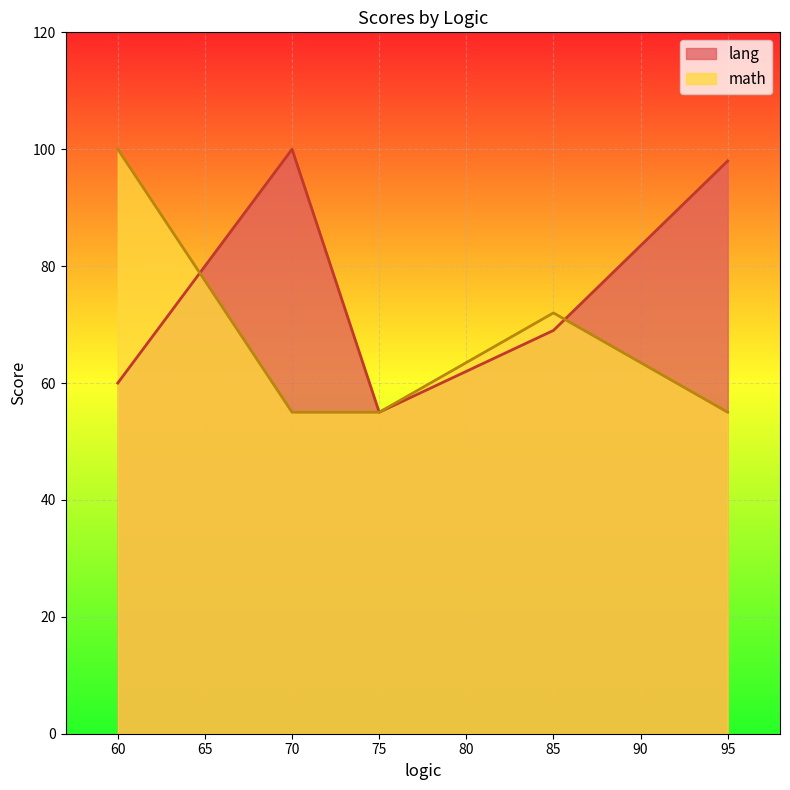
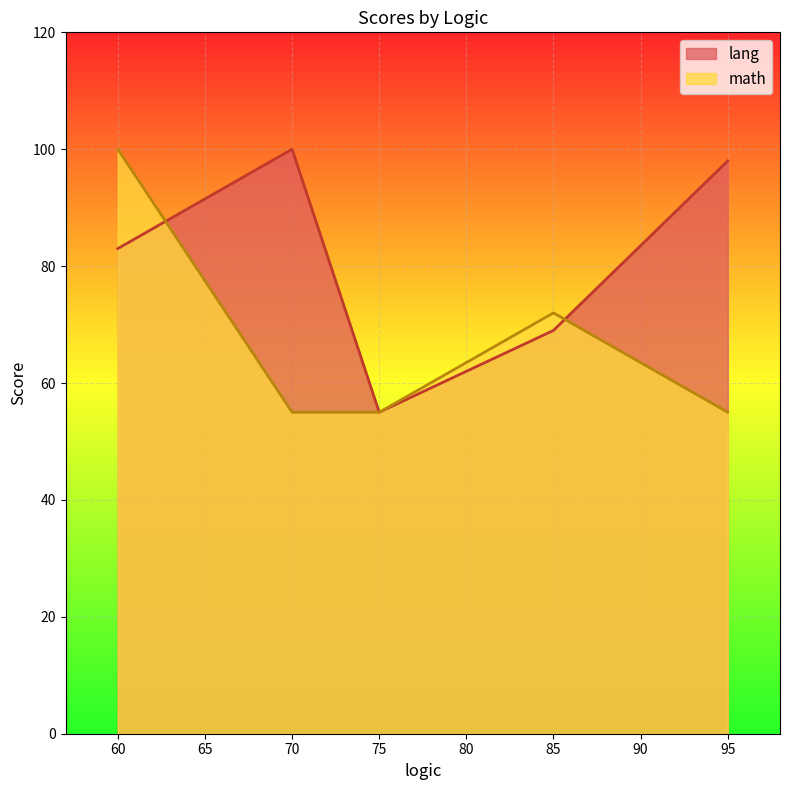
lang, 60: 60 -> 83
